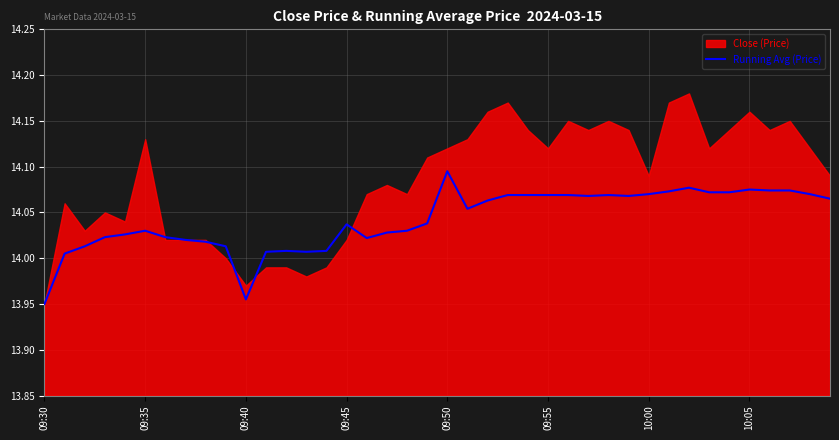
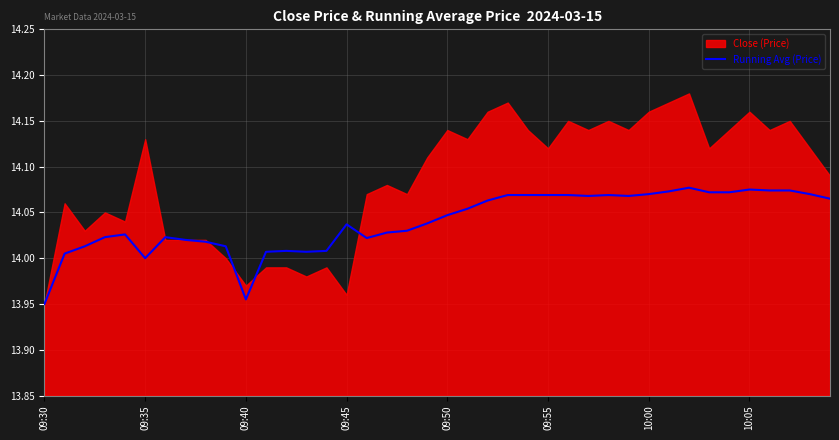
Running Avg (Price), 09:35: 14.03 -> 14.00
Close (Price), 09:45: 14.02 -> 13.96
Running Avg (Price), 09:50: 14.10 -> 14.05
Close (Price), 09:50: 14.12 -> 14.14
Close (Price), 10:00: 14.09 -> 14.16
